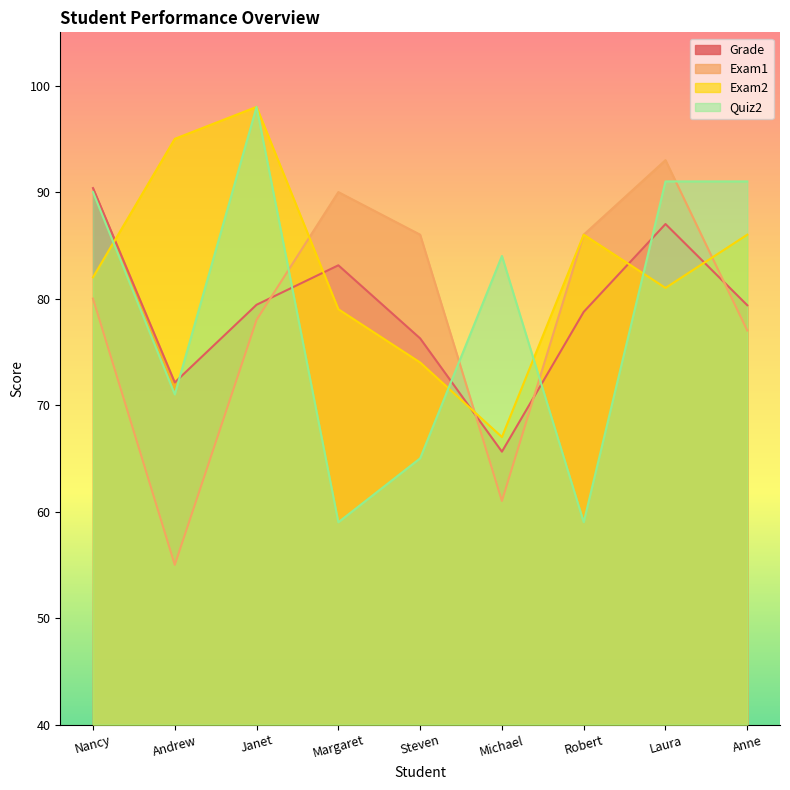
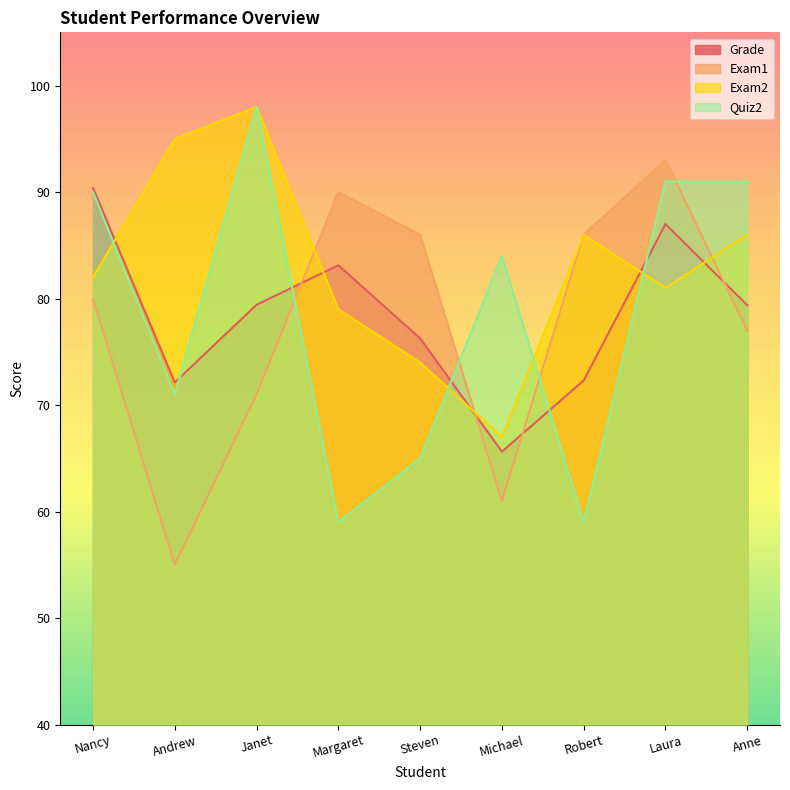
Exam1, Janet: 78 -> 71
Grade, Robert: 78.8 -> 72.3
